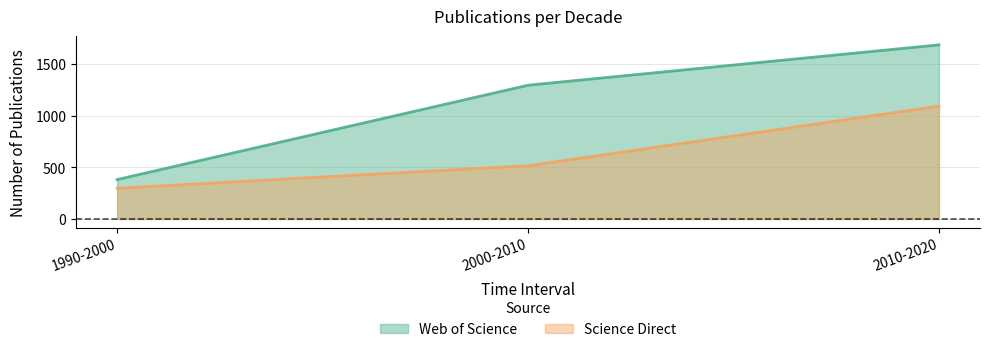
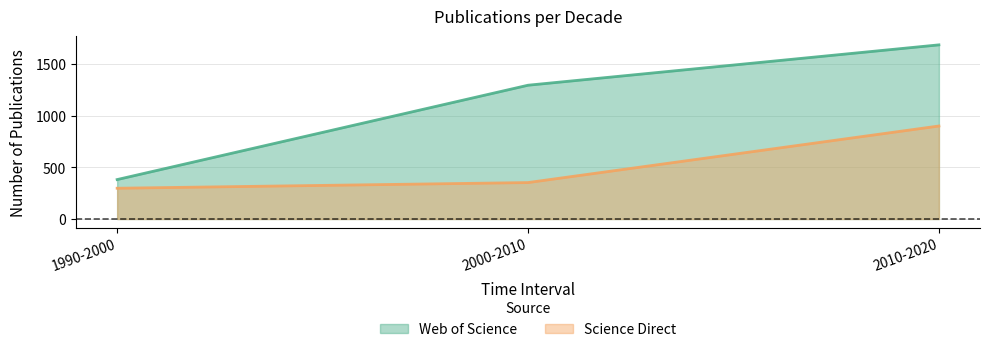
Science Direct, 2000-2010: 520 -> 350
Science Direct, 2010-2020: 1090 -> 900
